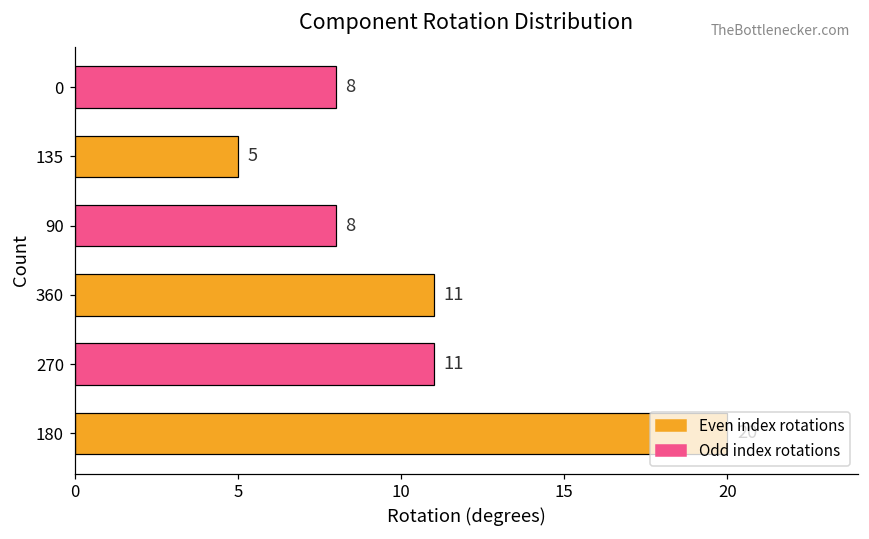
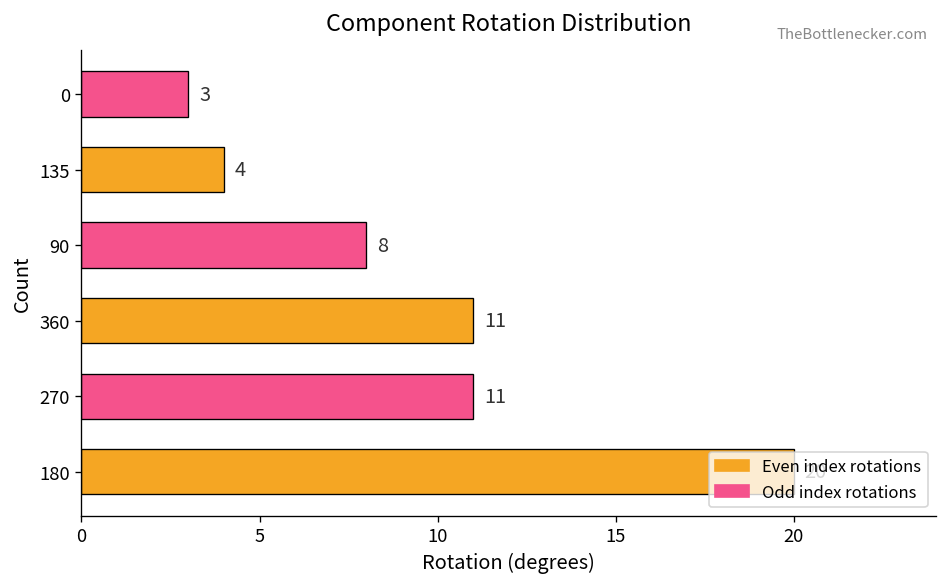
0: 8 -> 3
135: 5 -> 4
